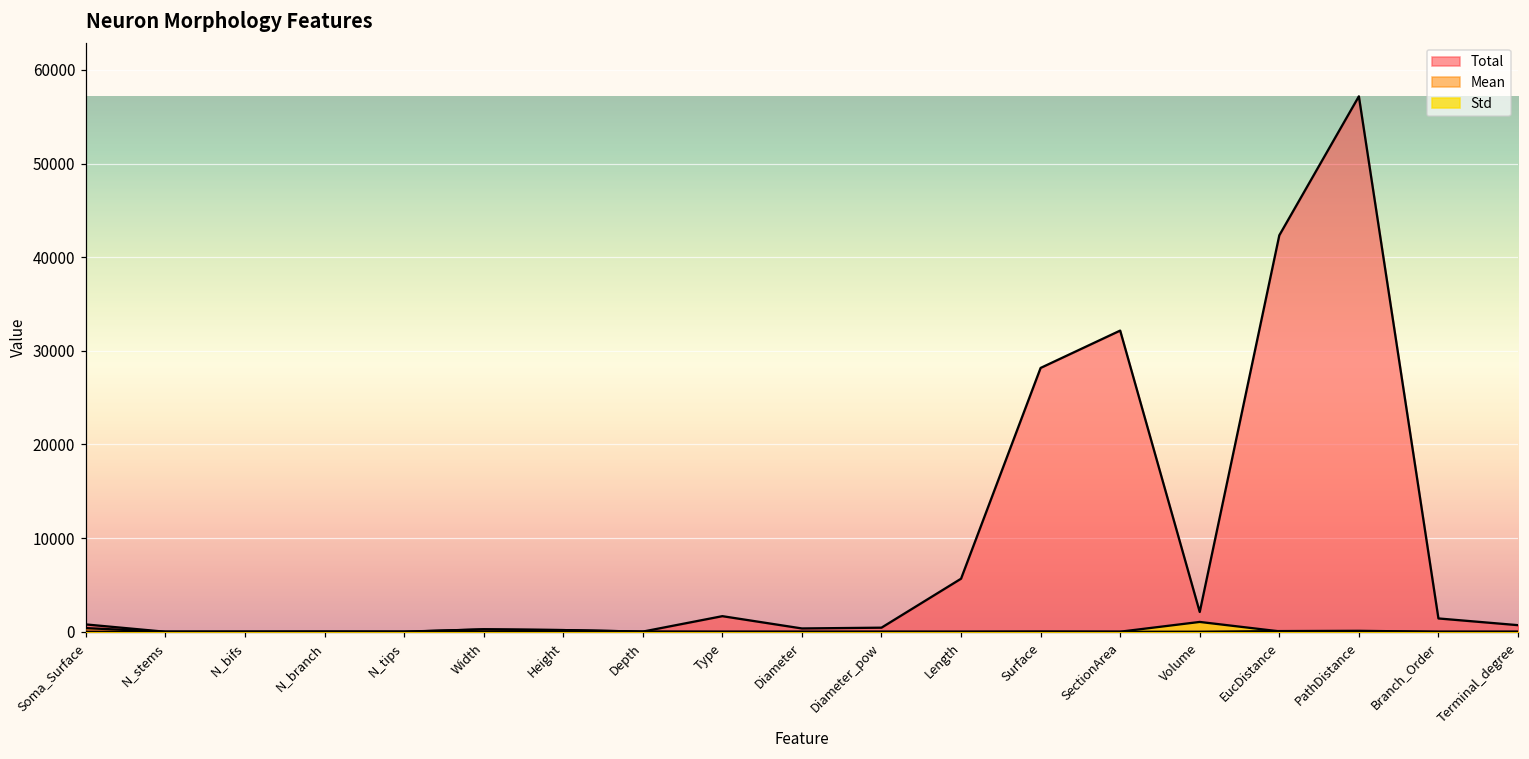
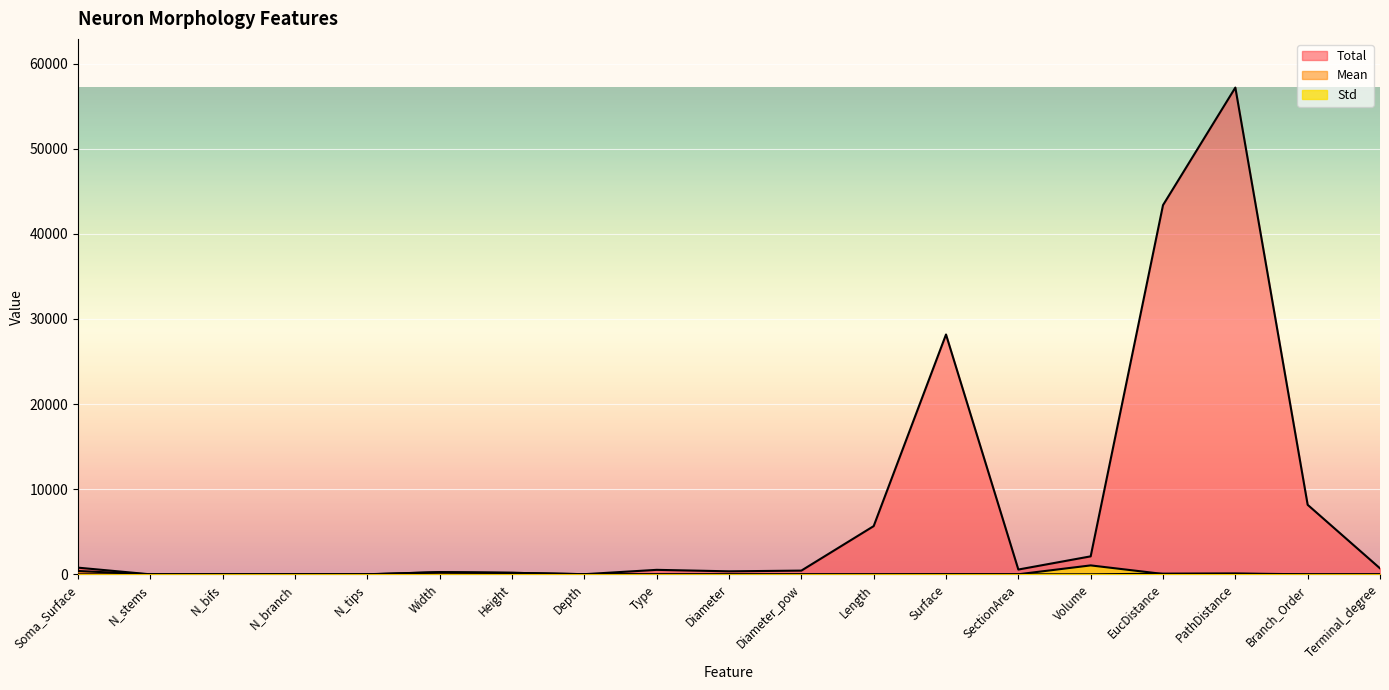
Total, Type: 2000 -> 1000
Total, SectionArea: 32000 -> 1000
Total, EucDistance: 42000 -> 43000
Total, Branch_Order: 1000 -> 8000
